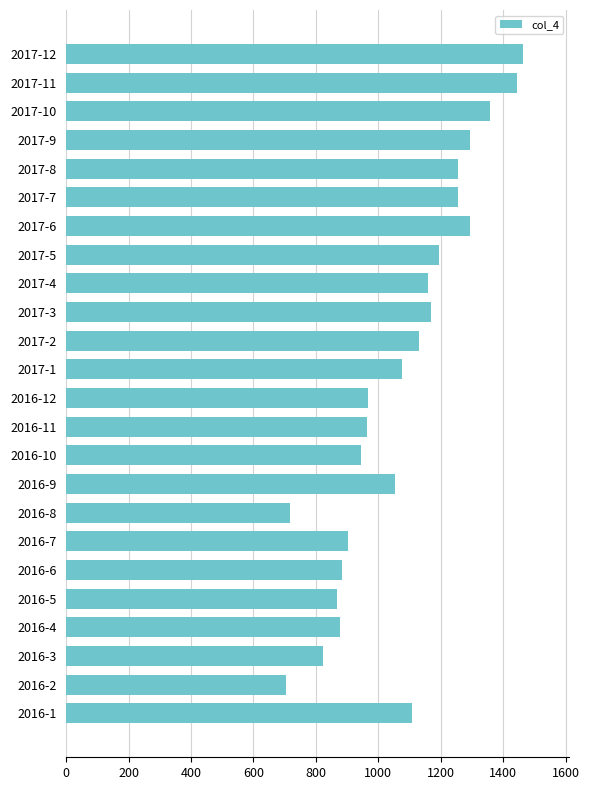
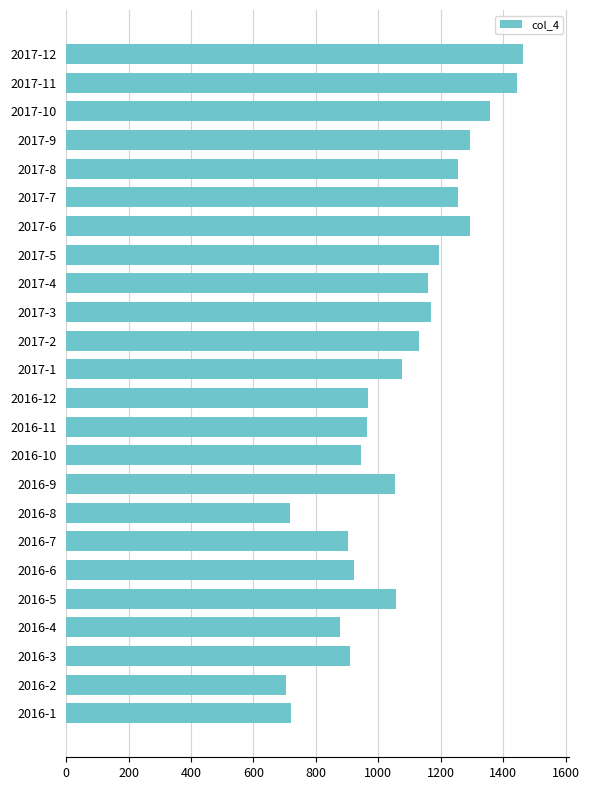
2016-6: 880 -> 920
2016-5: 870 -> 1060
2016-3: 820 -> 910
2016-1: 1110 -> 720
